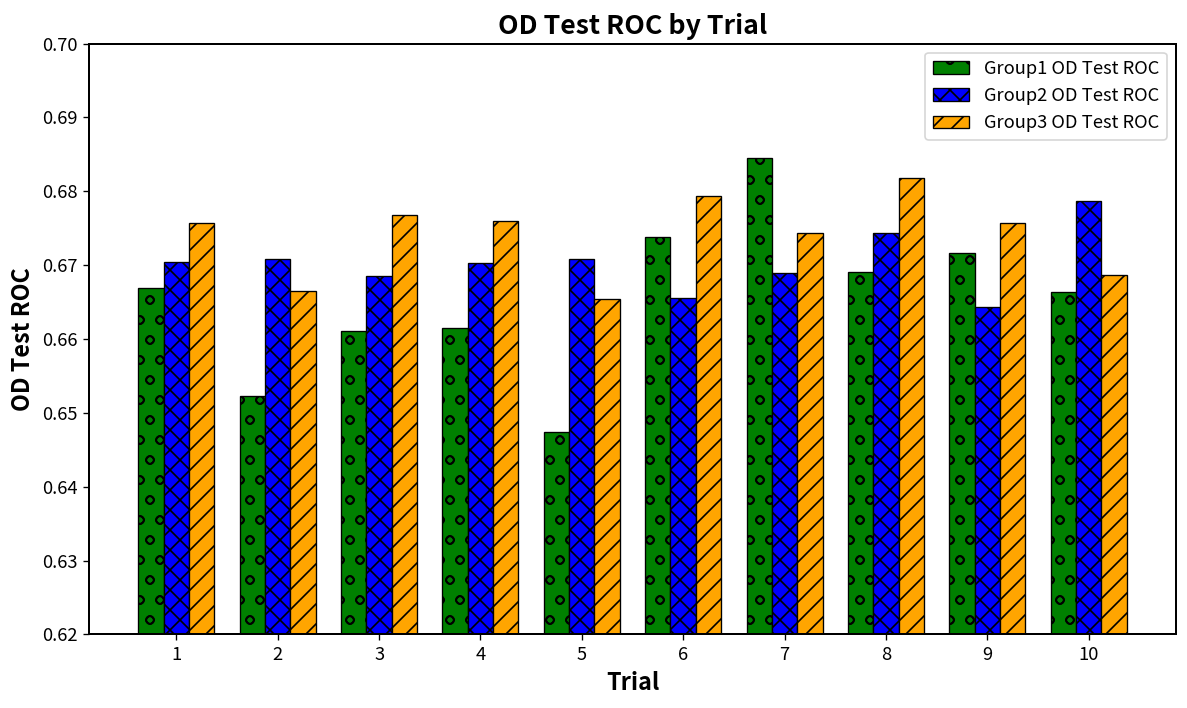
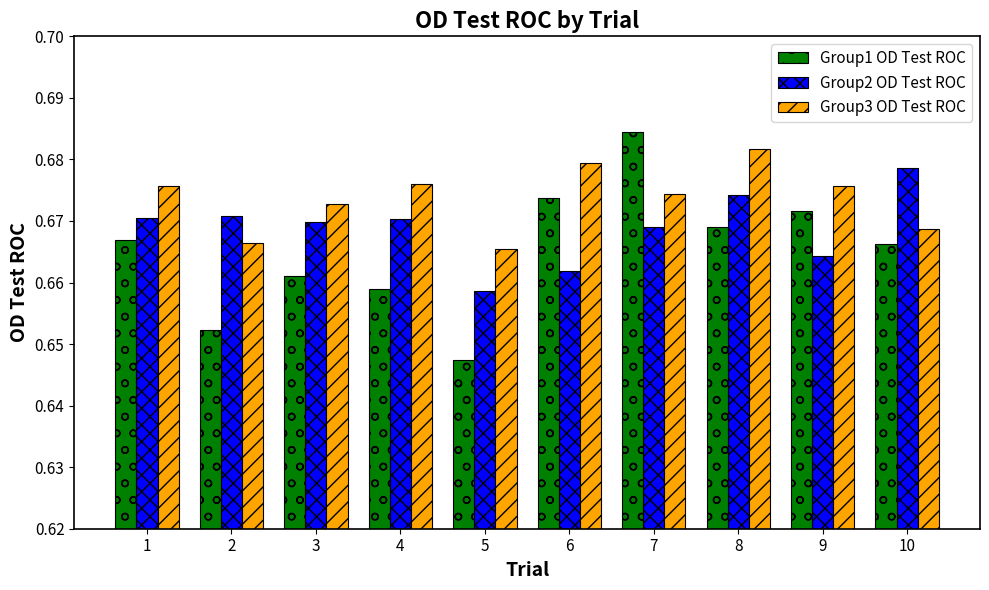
Group2 OD Test ROC, 3: 0.669 -> 0.670
Group3 OD Test ROC, 3: 0.677 -> 0.673
Group1 OD Test ROC, 4: 0.661 -> 0.659
Group2 OD Test ROC, 5: 0.671 -> 0.659
Group2 OD Test ROC, 6: 0.666 -> 0.662
